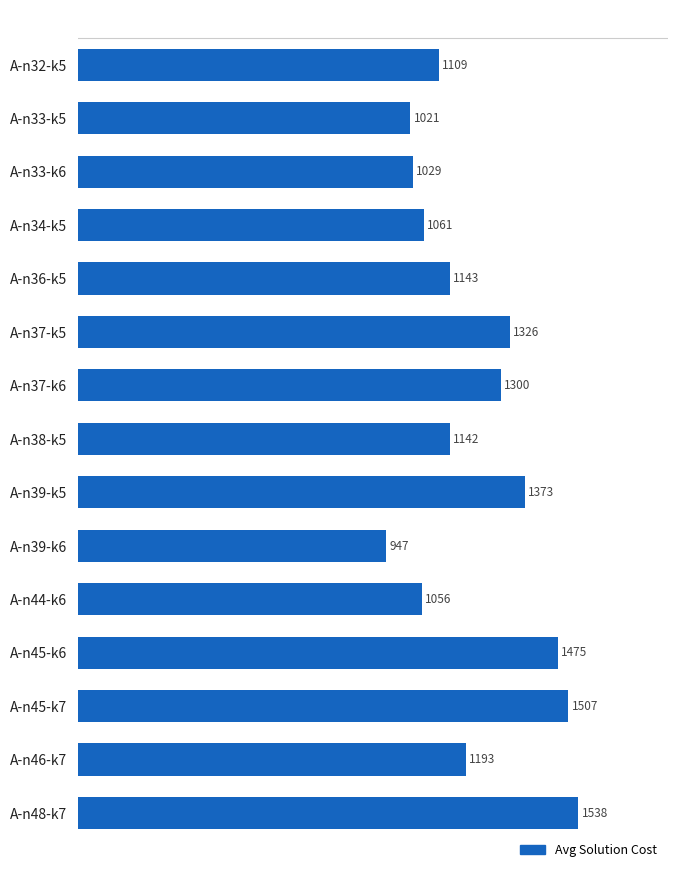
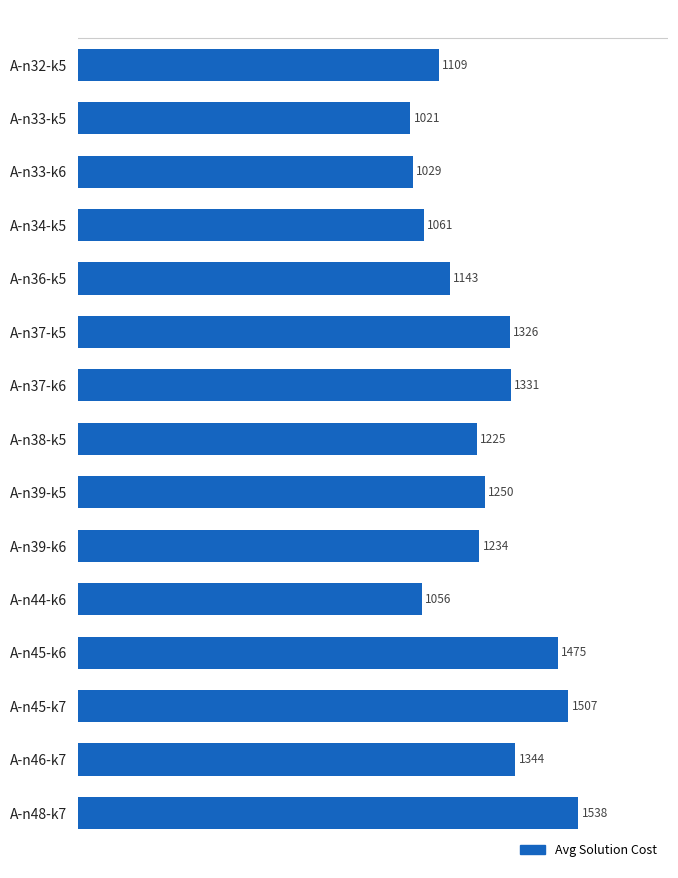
A-n37-k6: 1300 -> 1331
A-n38-k5: 1142 -> 1225
A-n39-k5: 1373 -> 1250
A-n39-k6: 947 -> 1234
A-n46-k7: 1193 -> 1344
